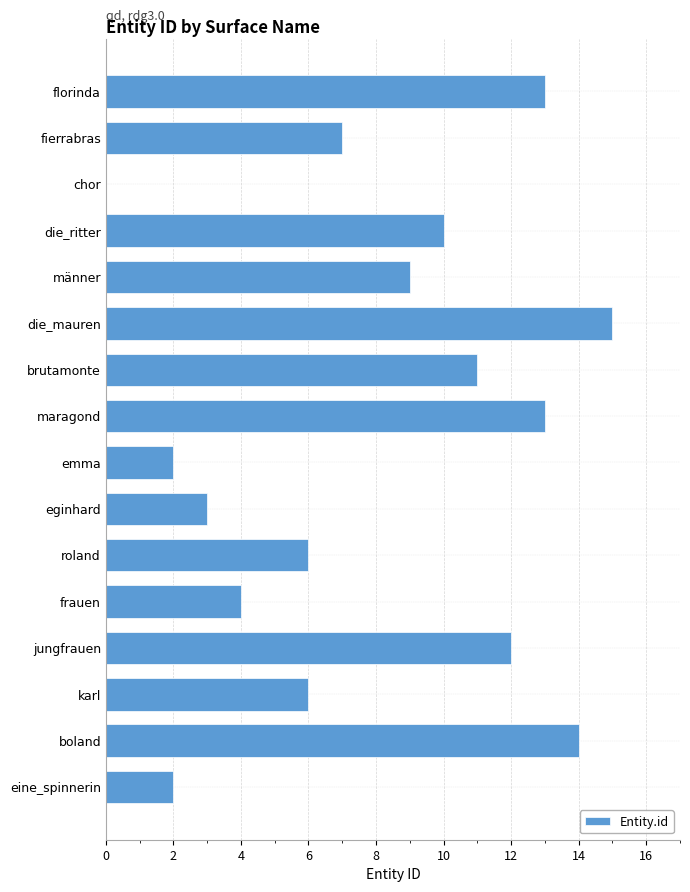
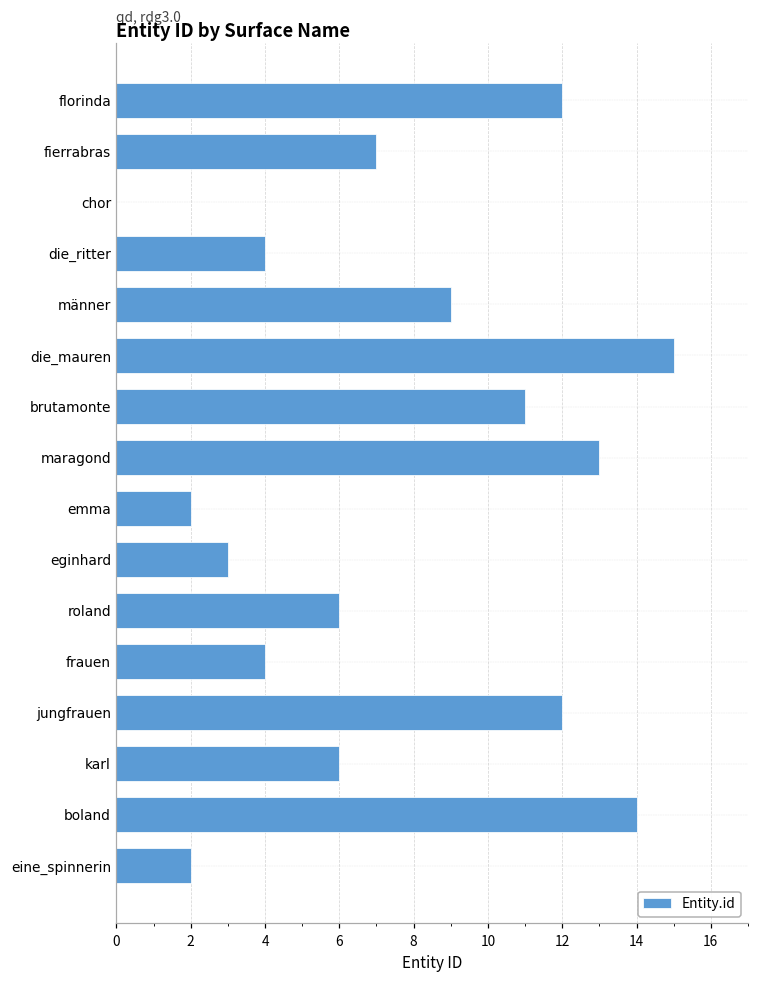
florinda: 13 -> 12
die_ritter: 10 -> 4
